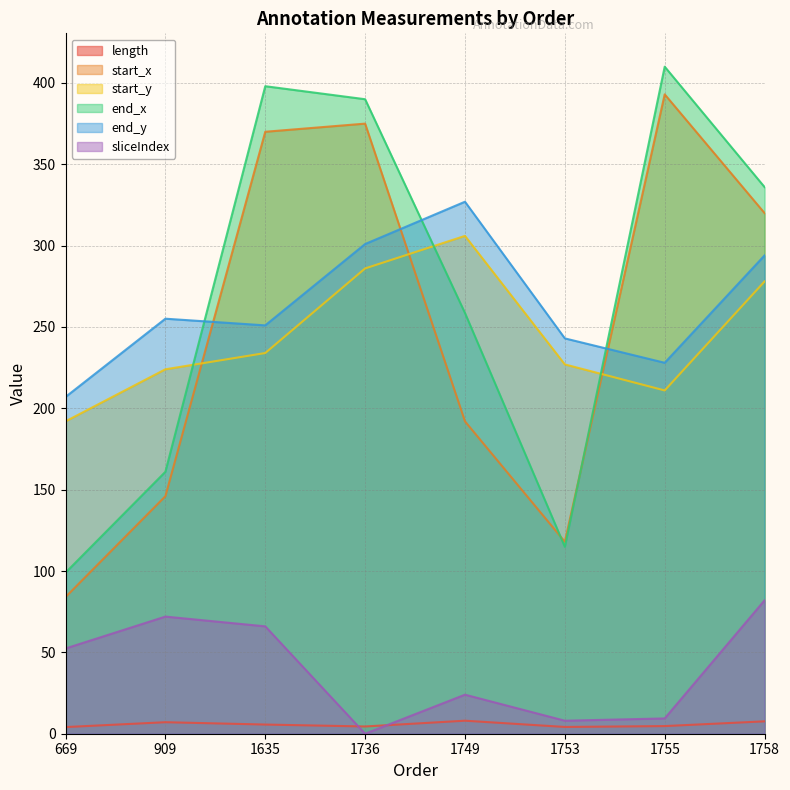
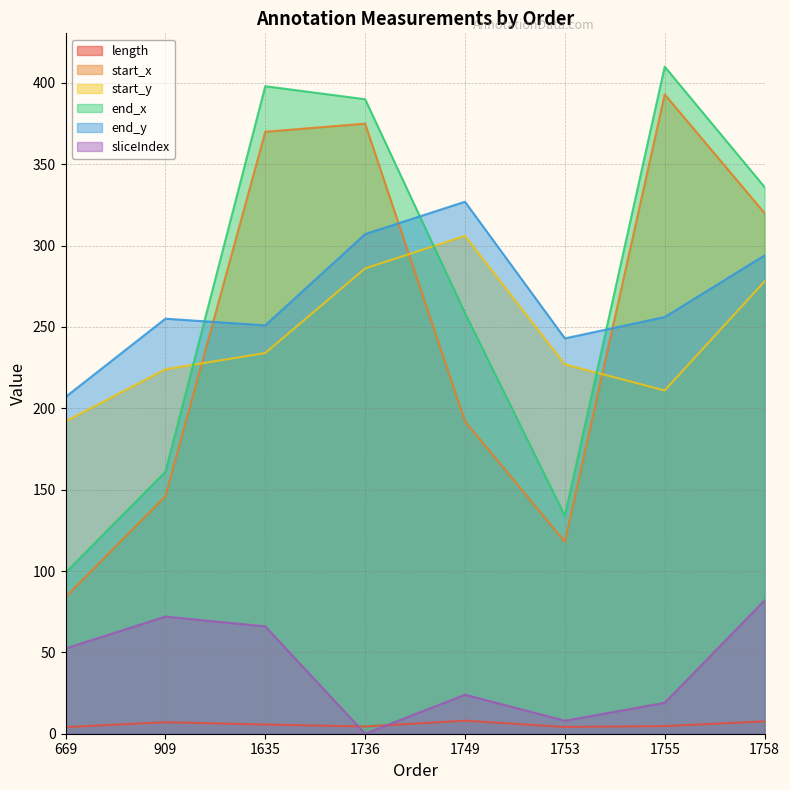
end_y, 1736: 301 -> 307
end_x, 1753: 115 -> 134
end_y, 1755: 228 -> 256
sliceIndex, 1755: 9 -> 19
